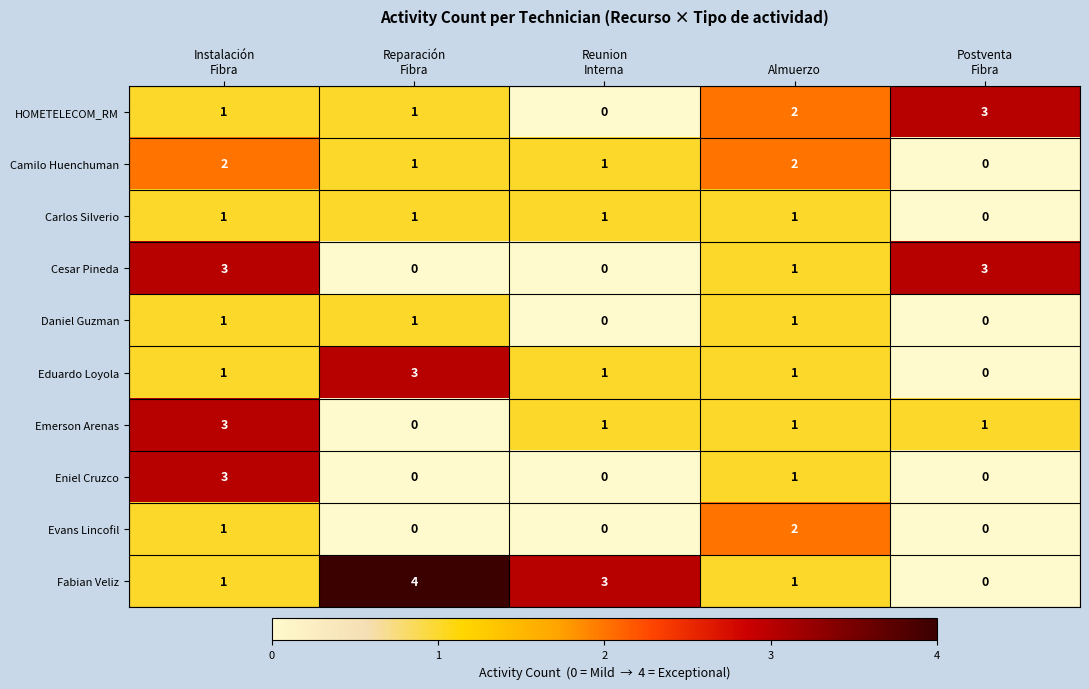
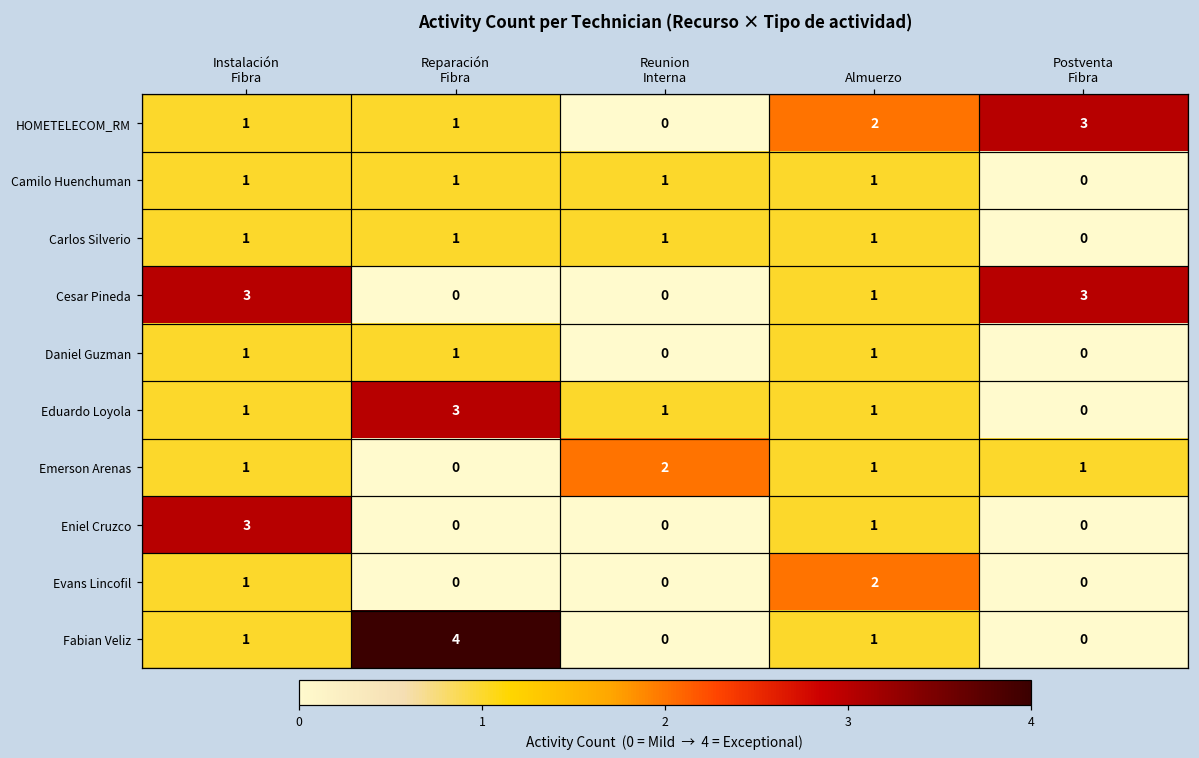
Camilo Huenchuman, Instalación Fibra: 2 -> 1
Camilo Huenchuman, Almuerzo: 2 -> 1
Emerson Arenas, Instalación Fibra: 3 -> 1
Emerson Arenas, Reunion Interna: 1 -> 2
Fabian Veliz, Reunion Interna: 3 -> 0
